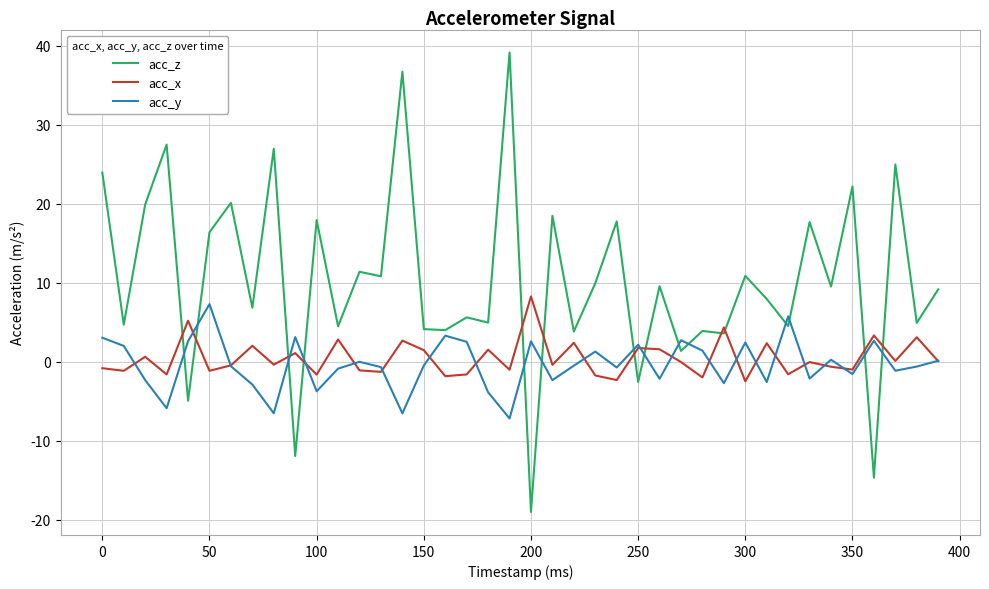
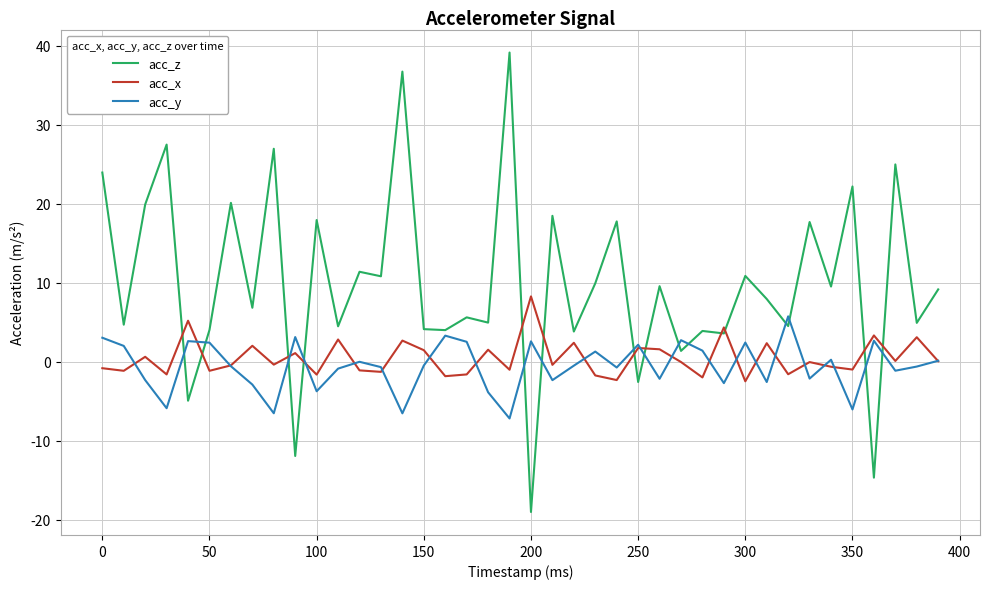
acc_z, 50: 16 -> 4
acc_y, 50: 7 -> 2
acc_y, 350: -2 -> -6
